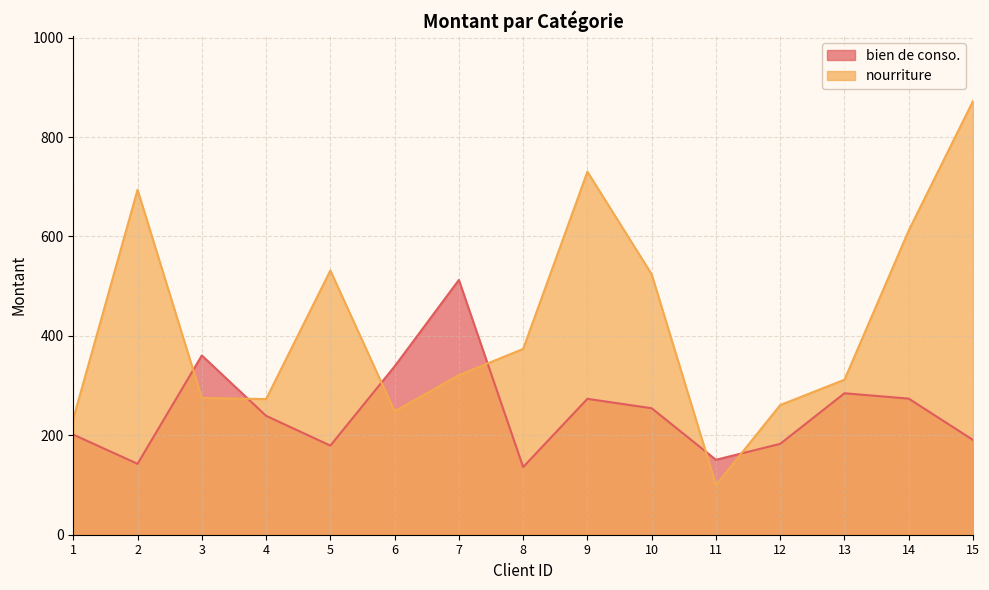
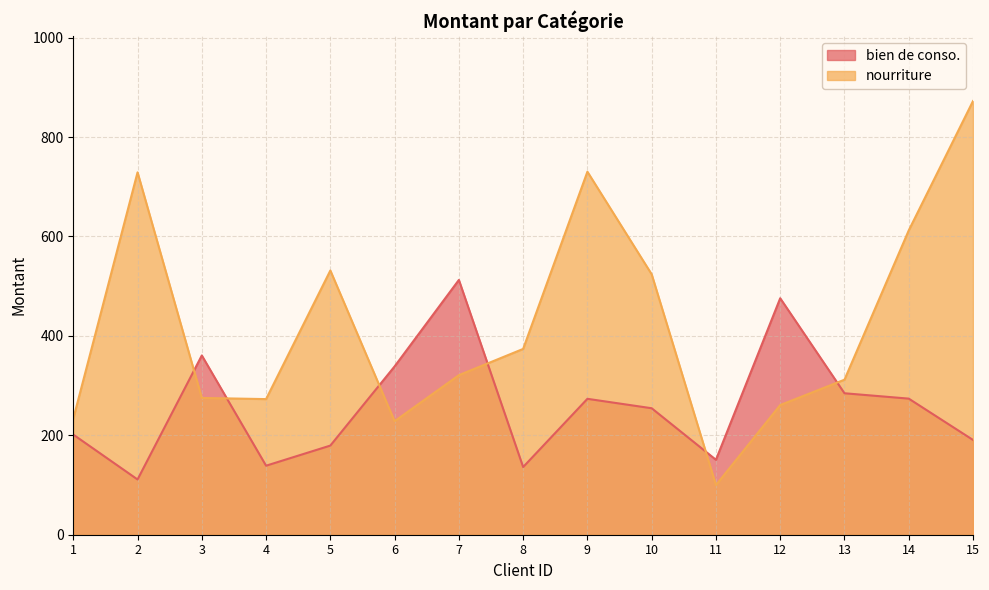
bien de conso., 2: 140 -> 110
nourriture, 2: 690 -> 730
bien de conso., 4: 240 -> 140
nourriture, 6: 250 -> 230
bien de conso., 12: 180 -> 480
